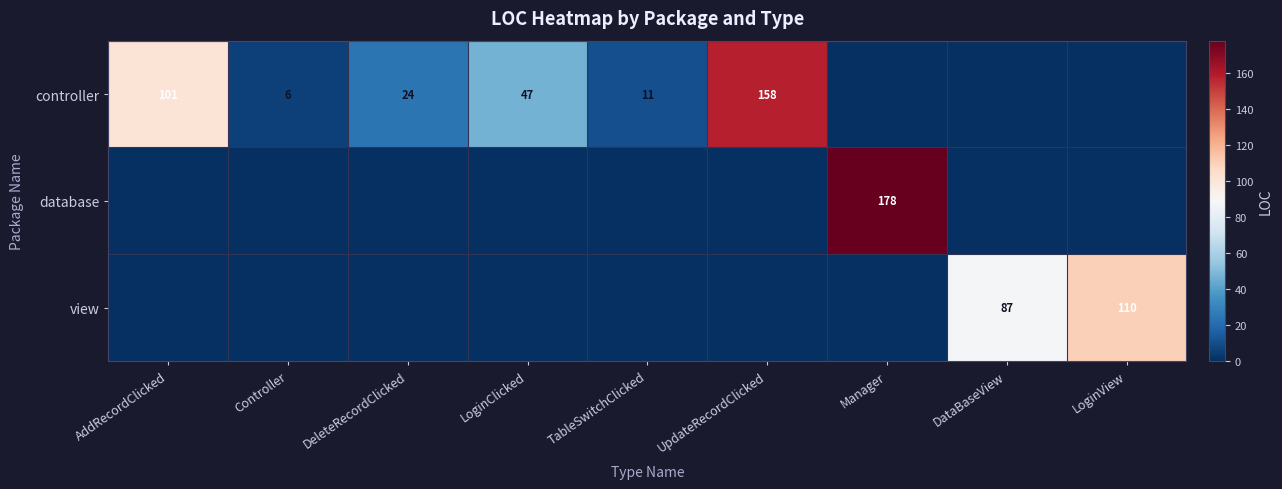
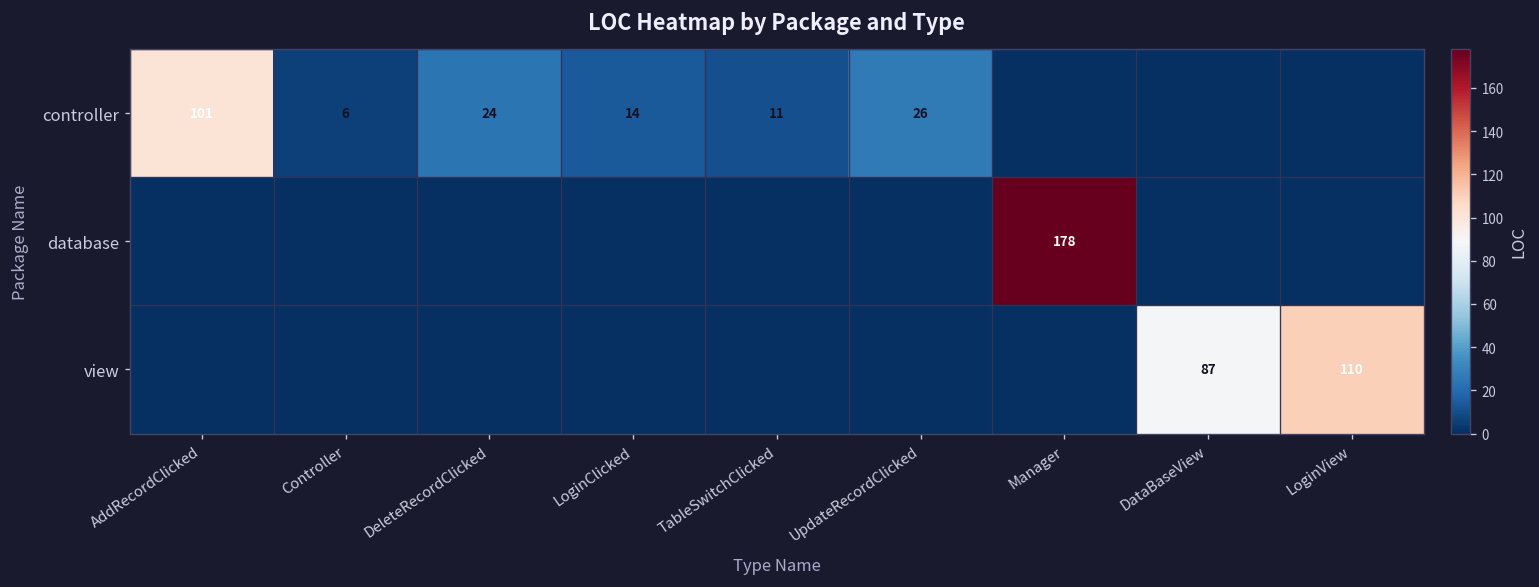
controller, LoginClicked: 47 -> 14
controller, UpdateRecordClicked: 158 -> 26
